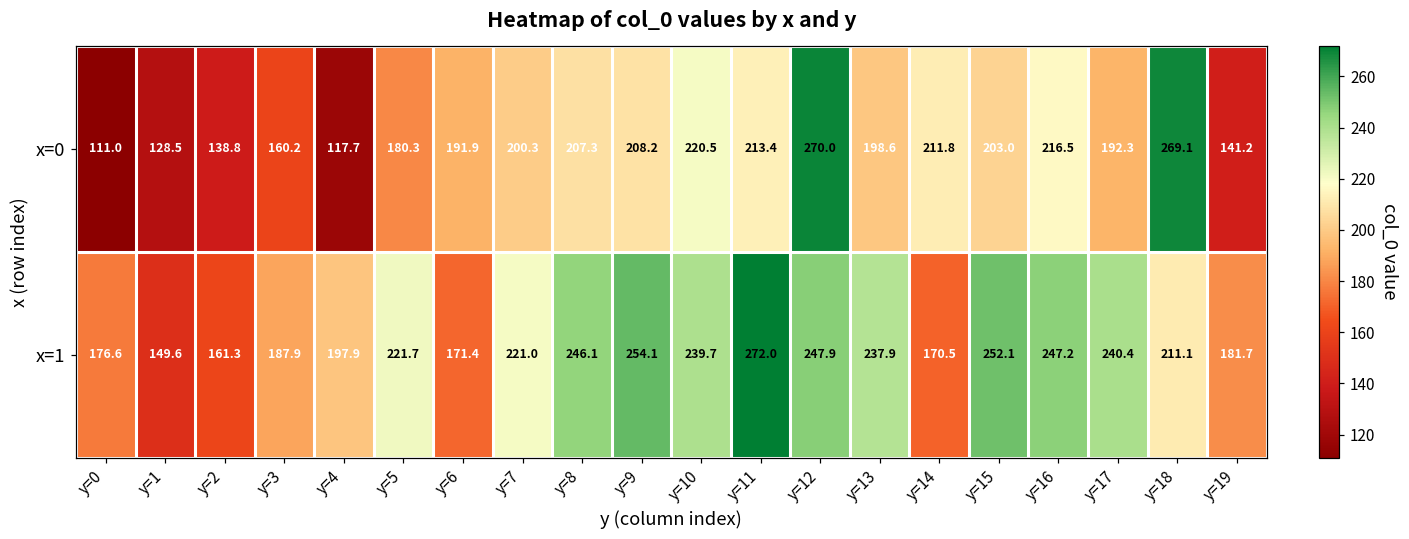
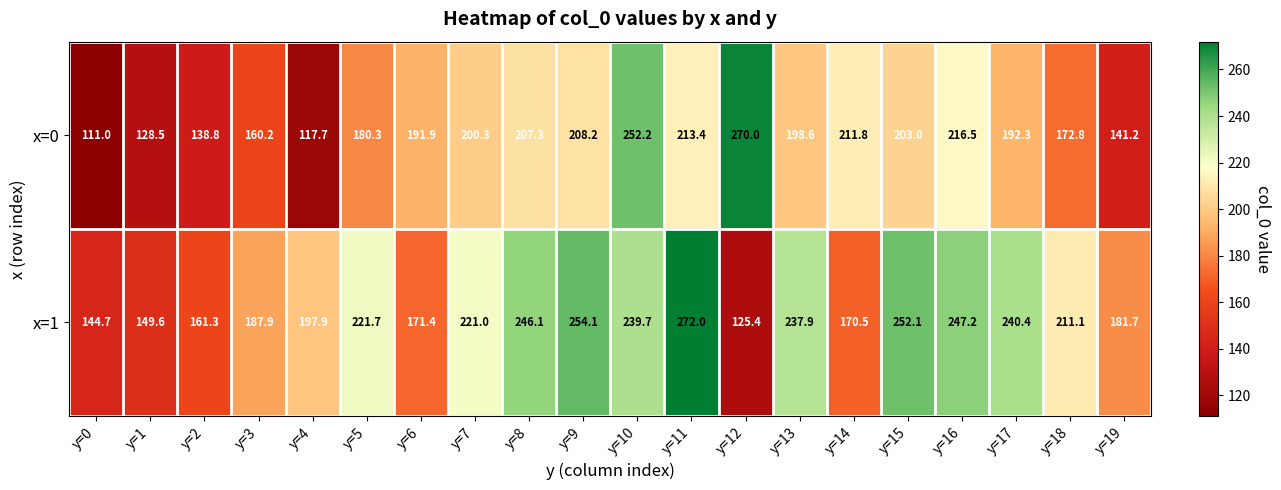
x=0, y=10: 220.5 -> 252.2
x=0, y=18: 269.1 -> 172.8
x=1, y=0: 176.6 -> 144.7
x=1, y=12: 247.9 -> 125.4
